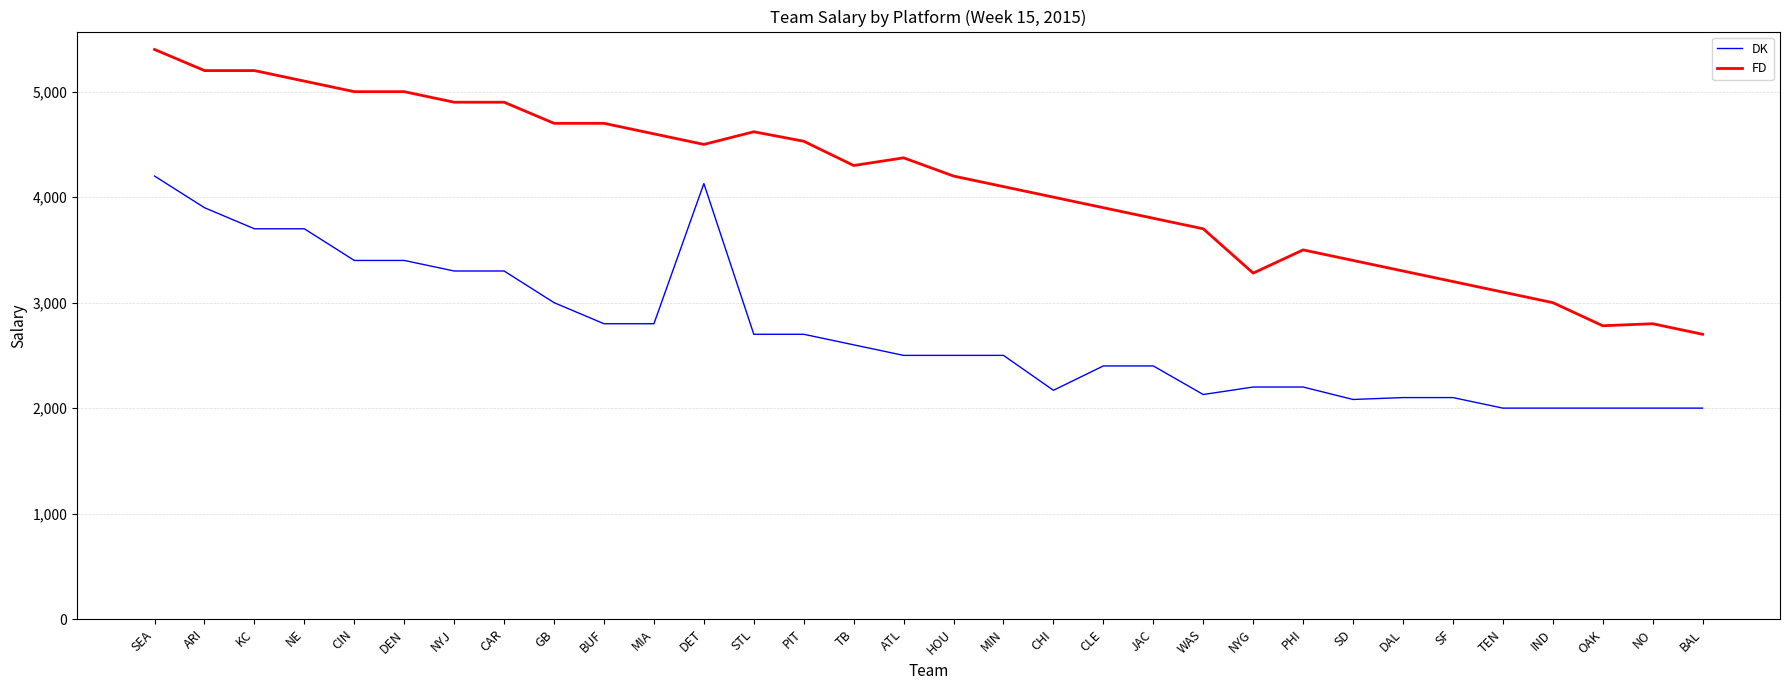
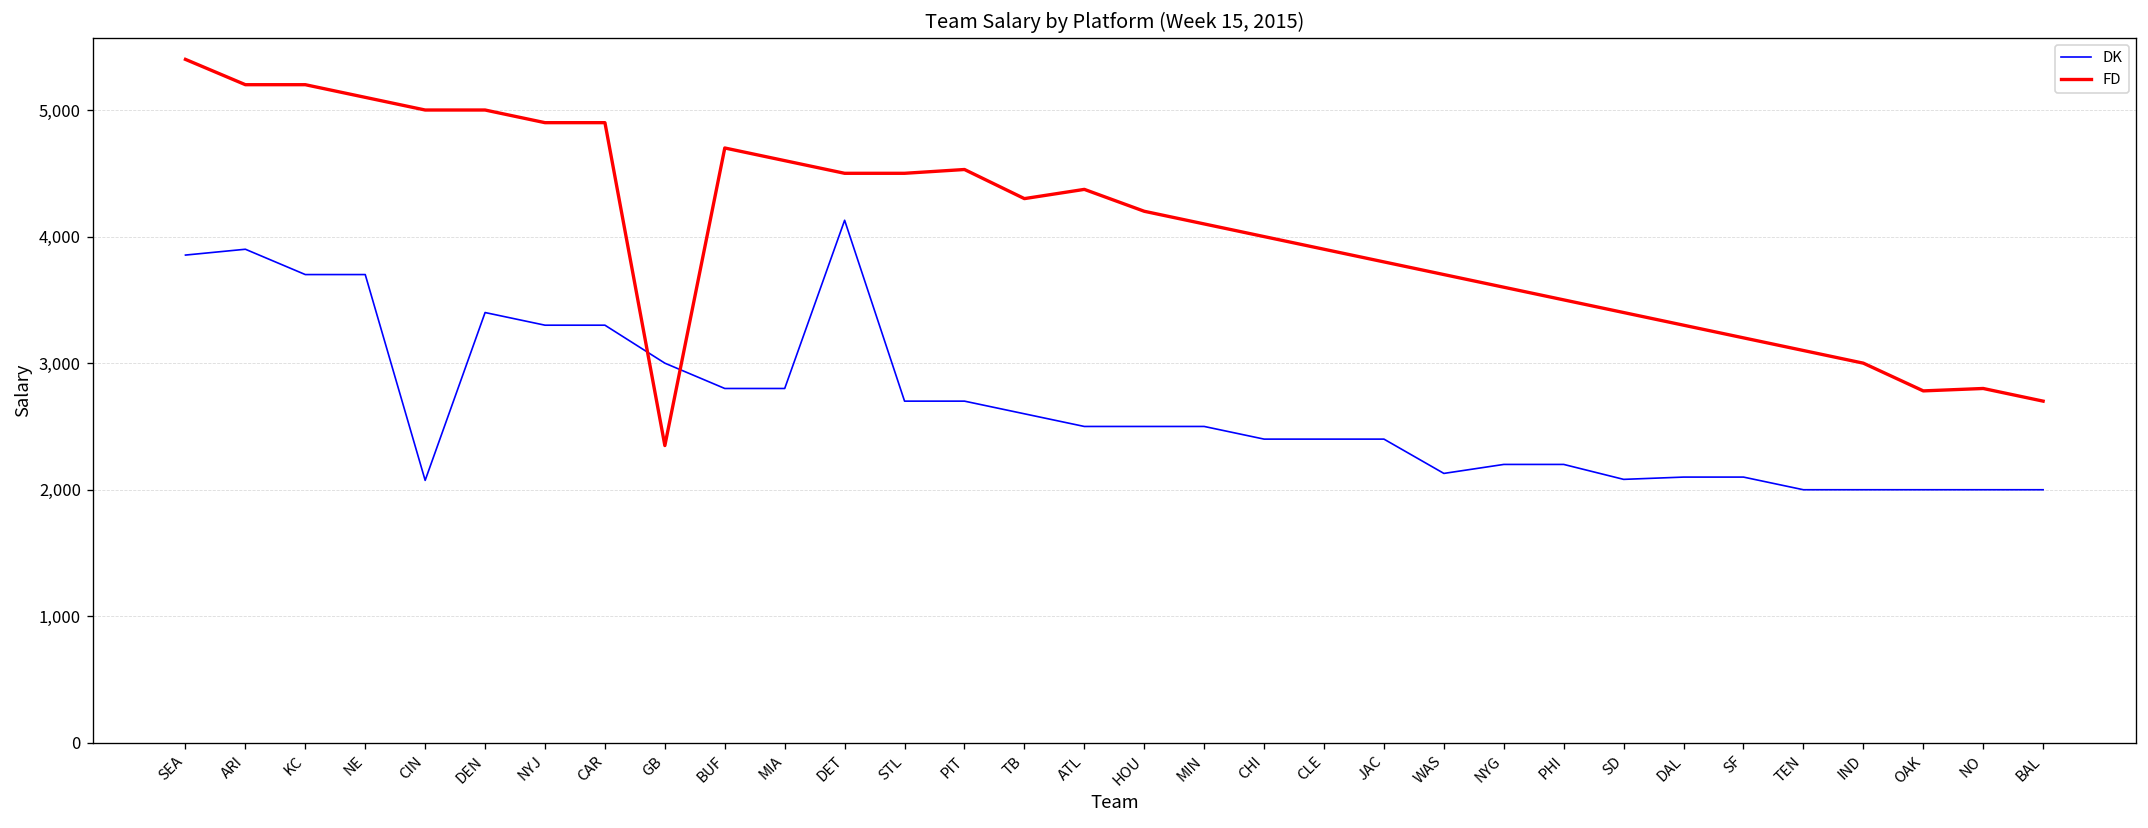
DK, SEA: 4,200 -> 3,850
DK, CIN: 3,400 -> 2,070
FD, GB: 4,700 -> 2,350
FD, STL: 4,620 -> 4,500
DK, CHI: 2,170 -> 2,400
FD, NYG: 3,280 -> 3,600
